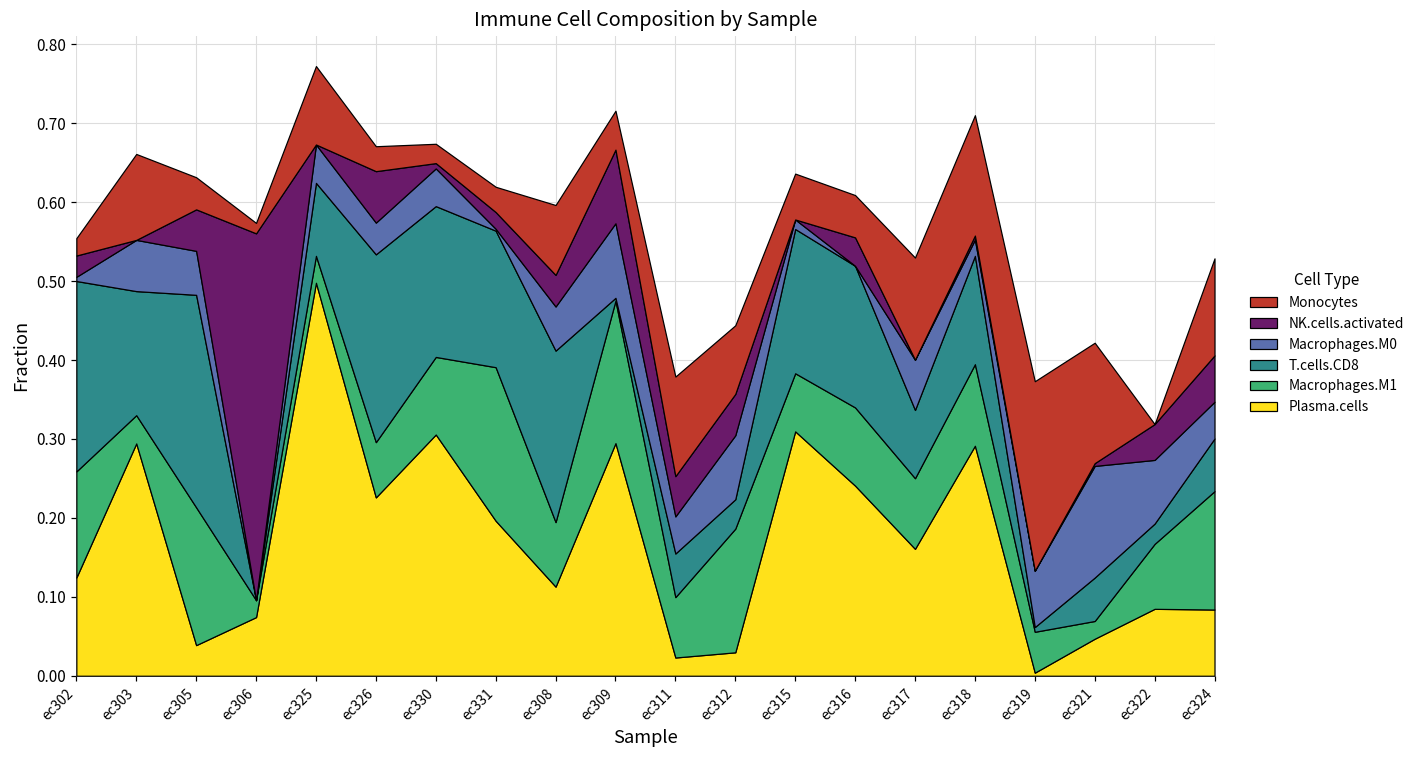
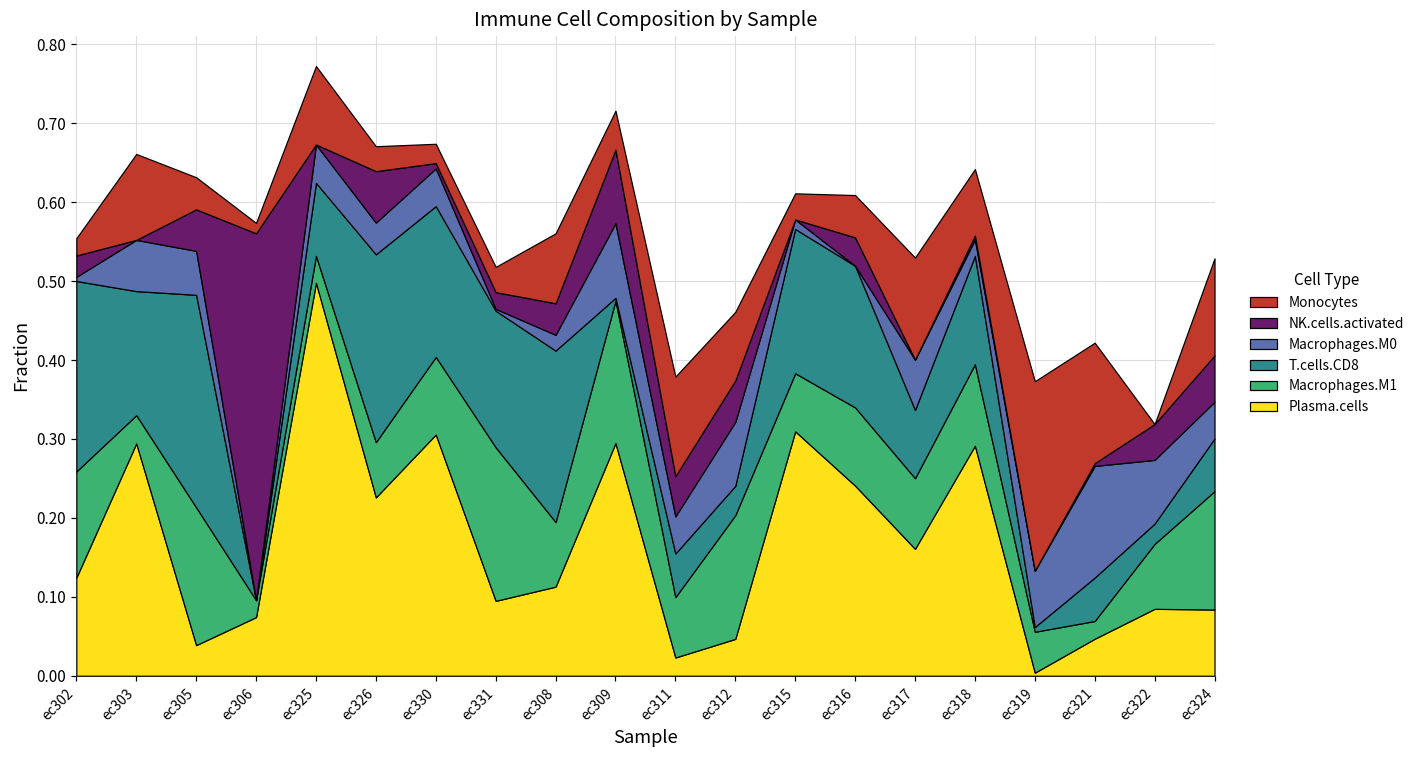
Plasma.cells, ec331: 0.20 -> 0.09
Macrophages.M0, ec308: 0.06 -> 0.02
Plasma.cells, ec312: 0.03 -> 0.05
Monocytes, ec315: 0.06 -> 0.03
Monocytes, ec318: 0.15 -> 0.08
